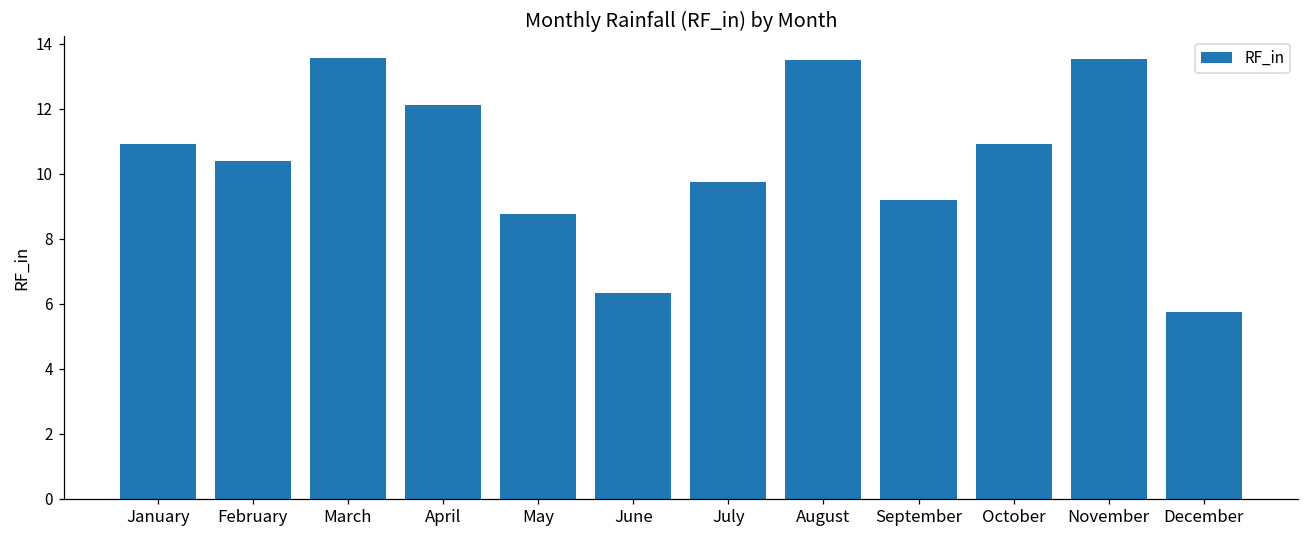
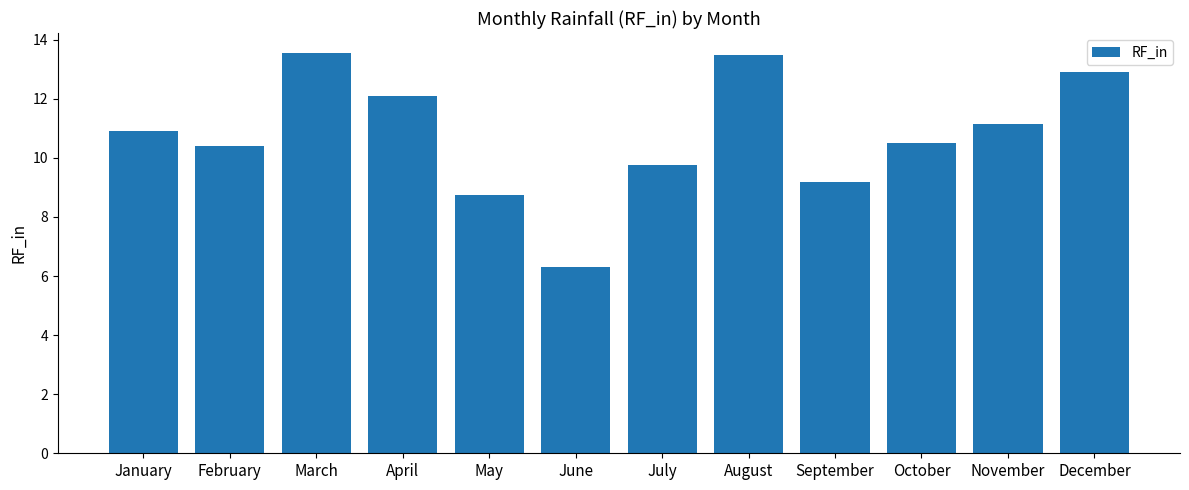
October: 10.9 -> 10.5
November: 13.5 -> 11.1
December: 5.7 -> 12.9
